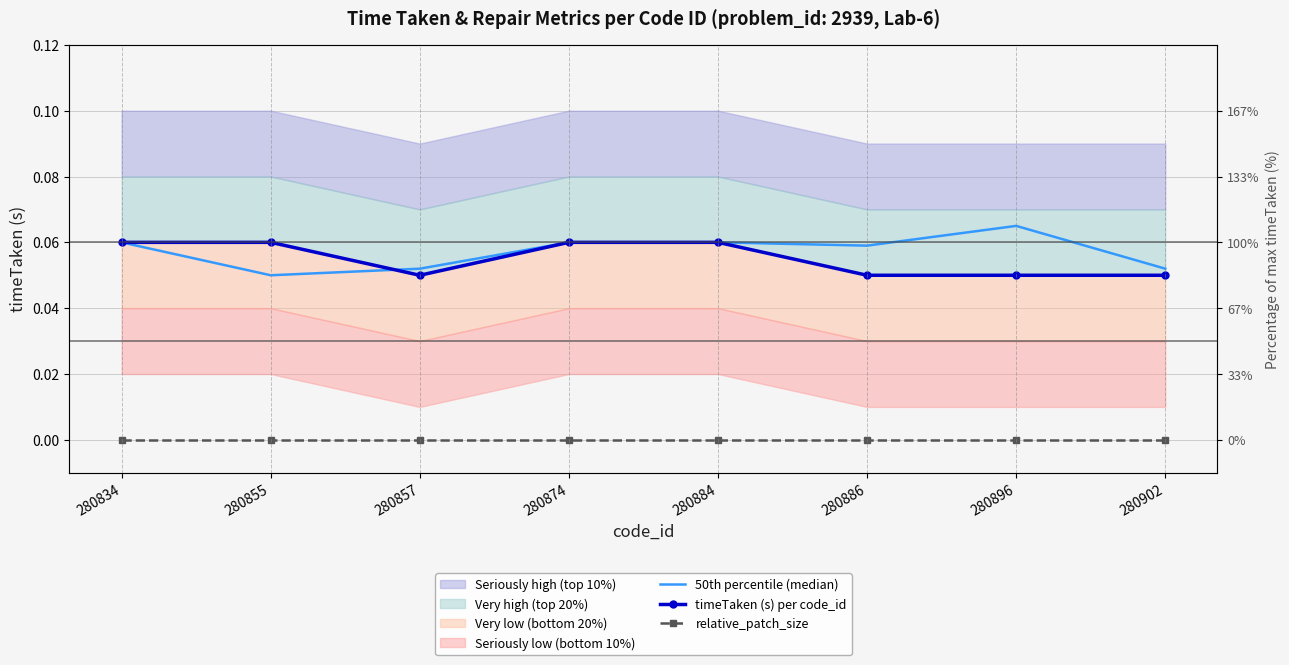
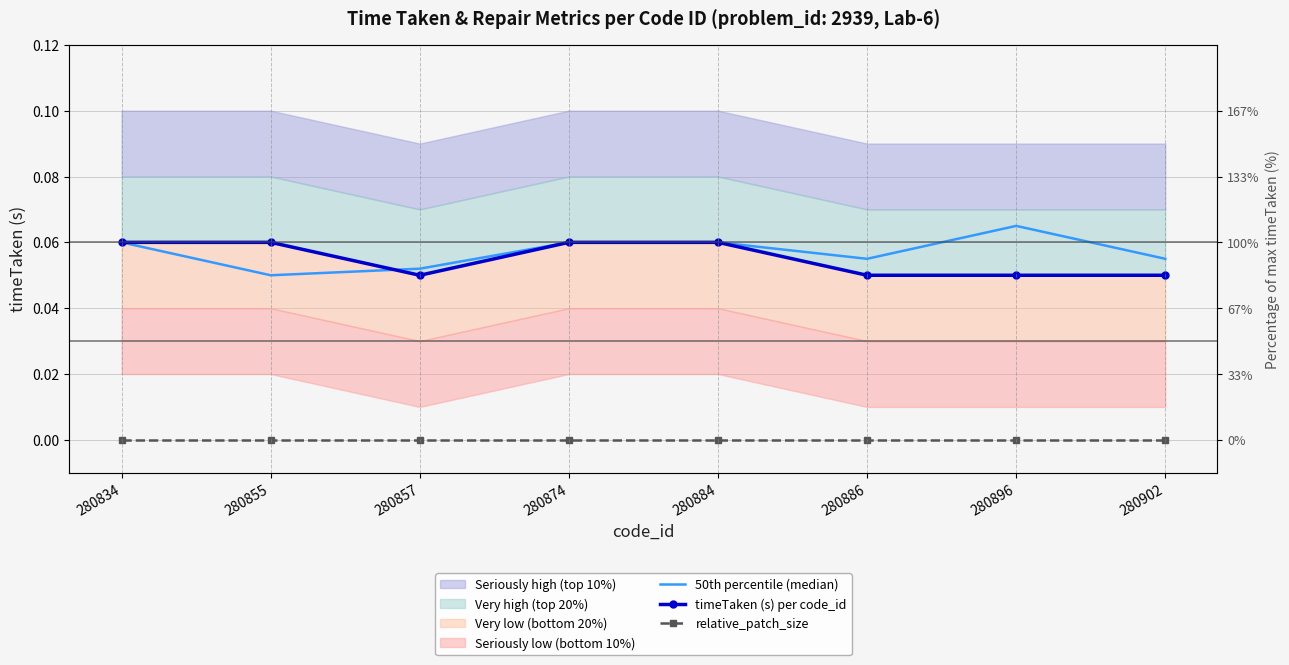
50th percentile (median), 280886: 0.059 -> 0.055
50th percentile (median), 280902: 0.052 -> 0.055
